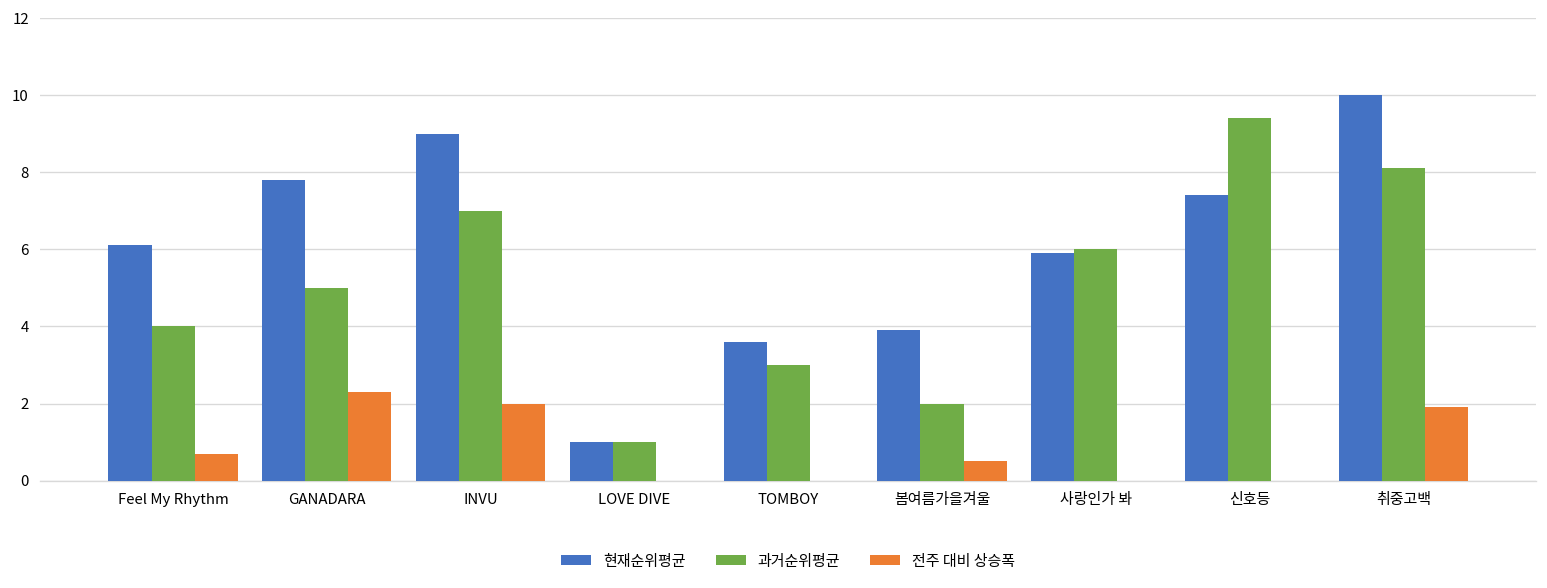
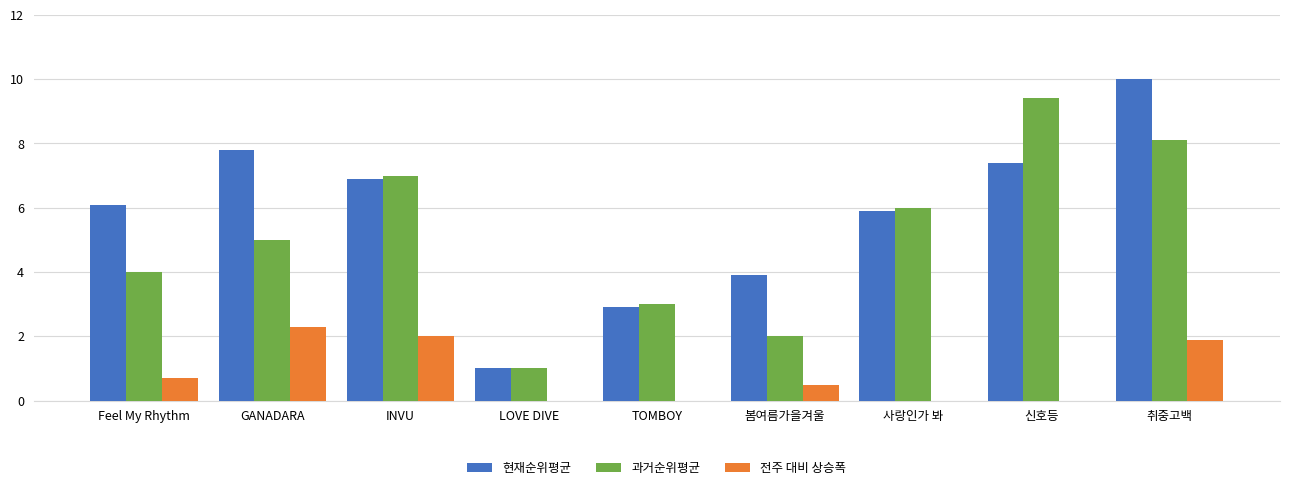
현재순위평균, INVU: 9.0 -> 6.9
현재순위평균, TOMBOY: 3.6 -> 2.9
